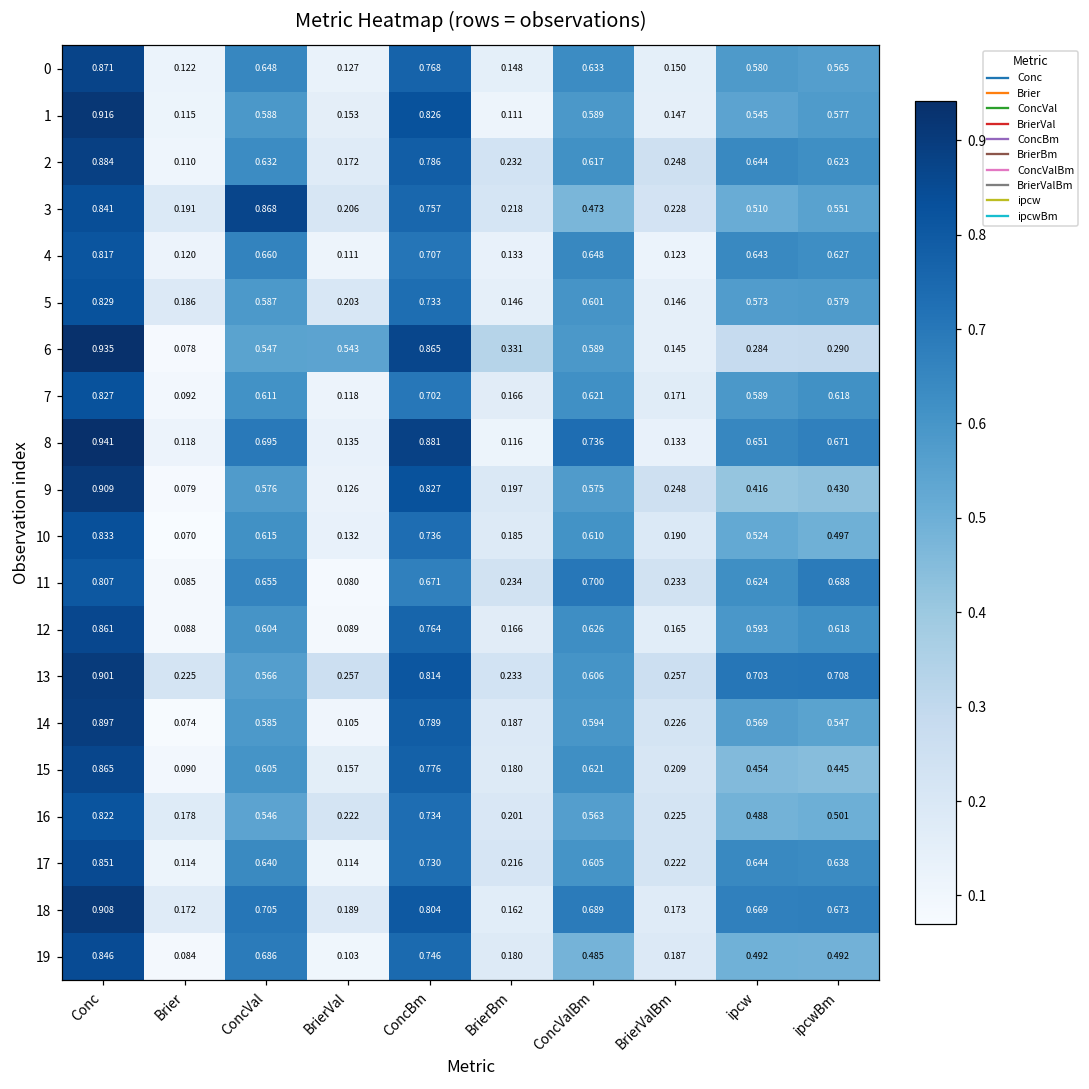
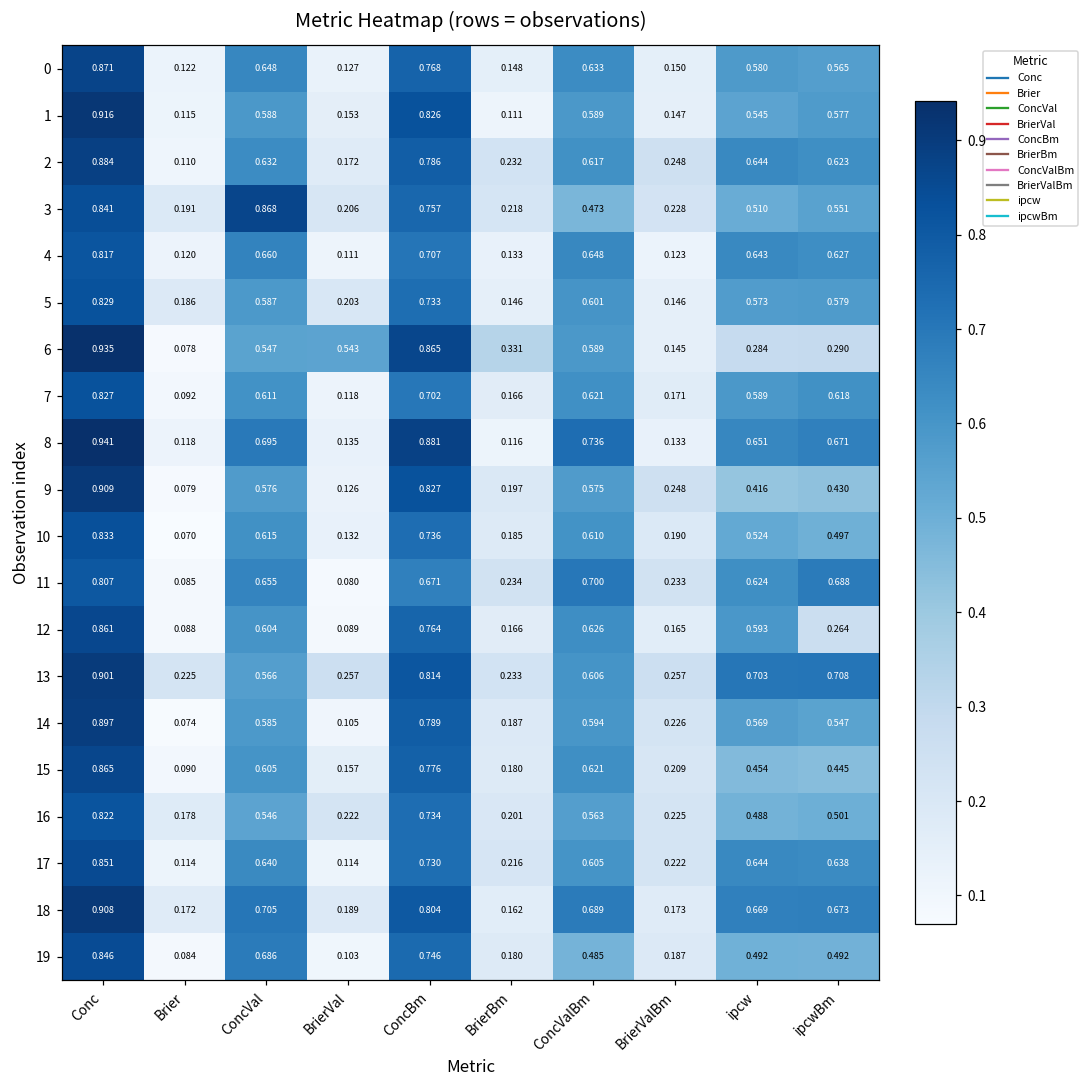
12, ipcwBm: 0.618 -> 0.264
